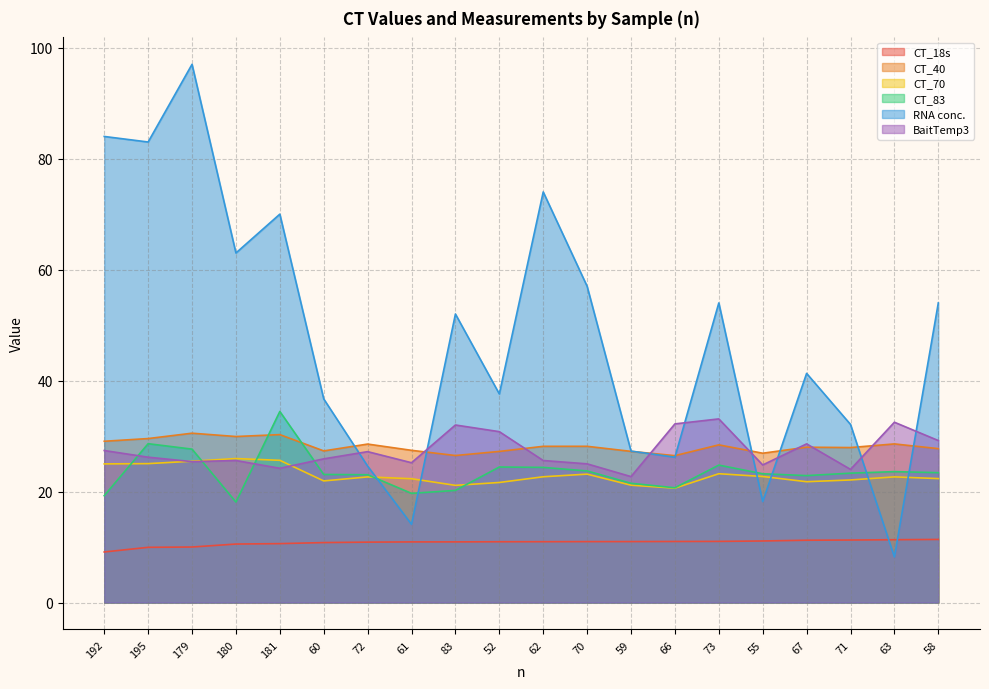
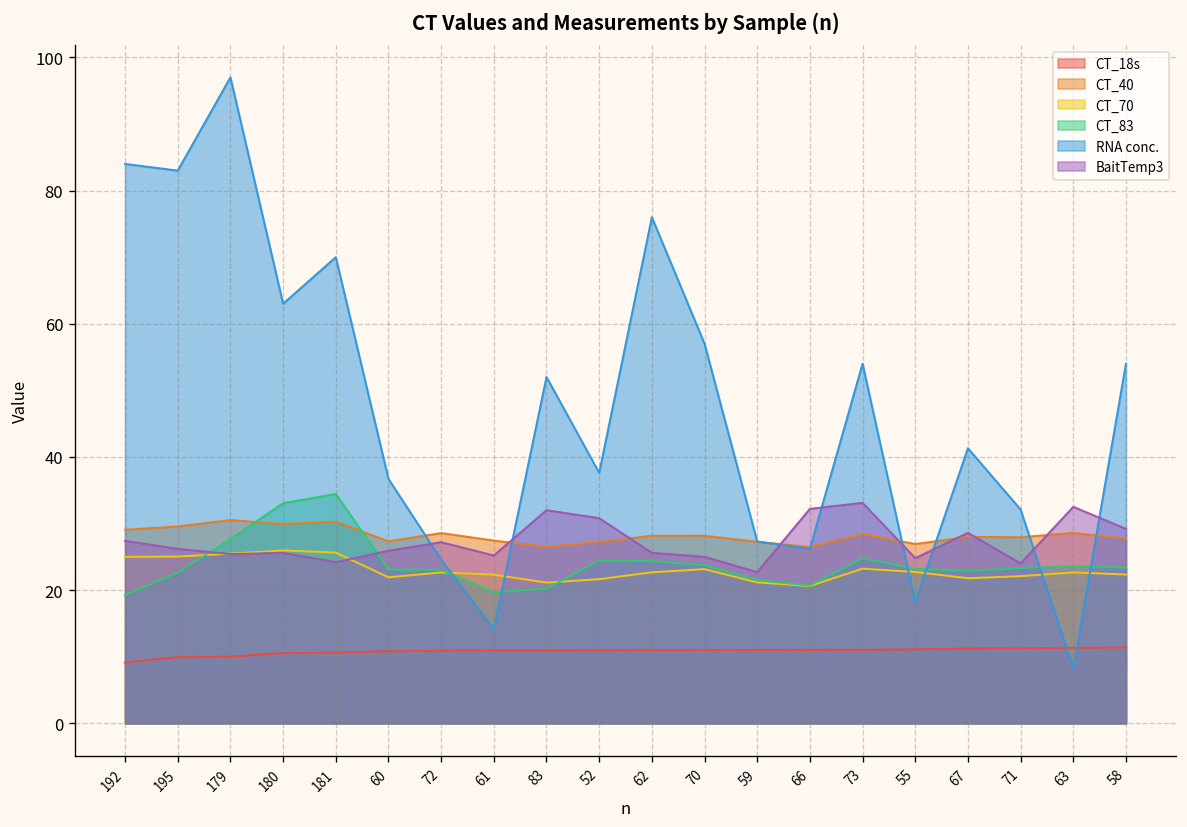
CT_83, 195: 29 -> 23
CT_83, 180: 18 -> 33
RNA conc., 62: 74 -> 76
